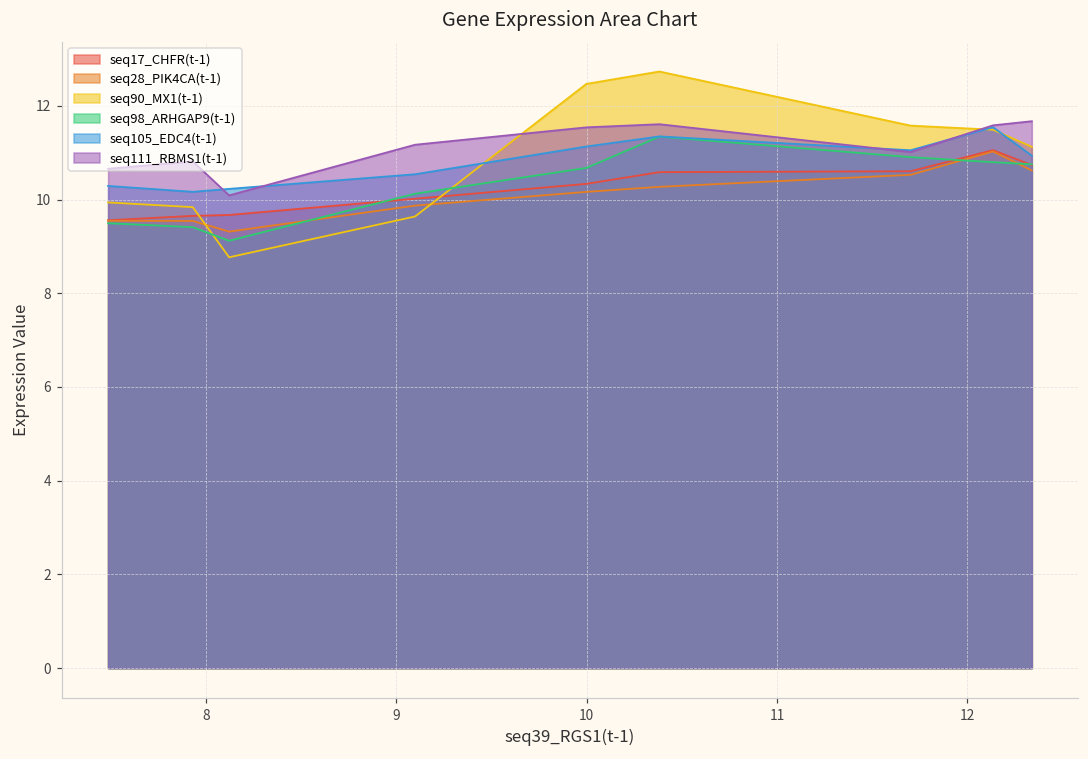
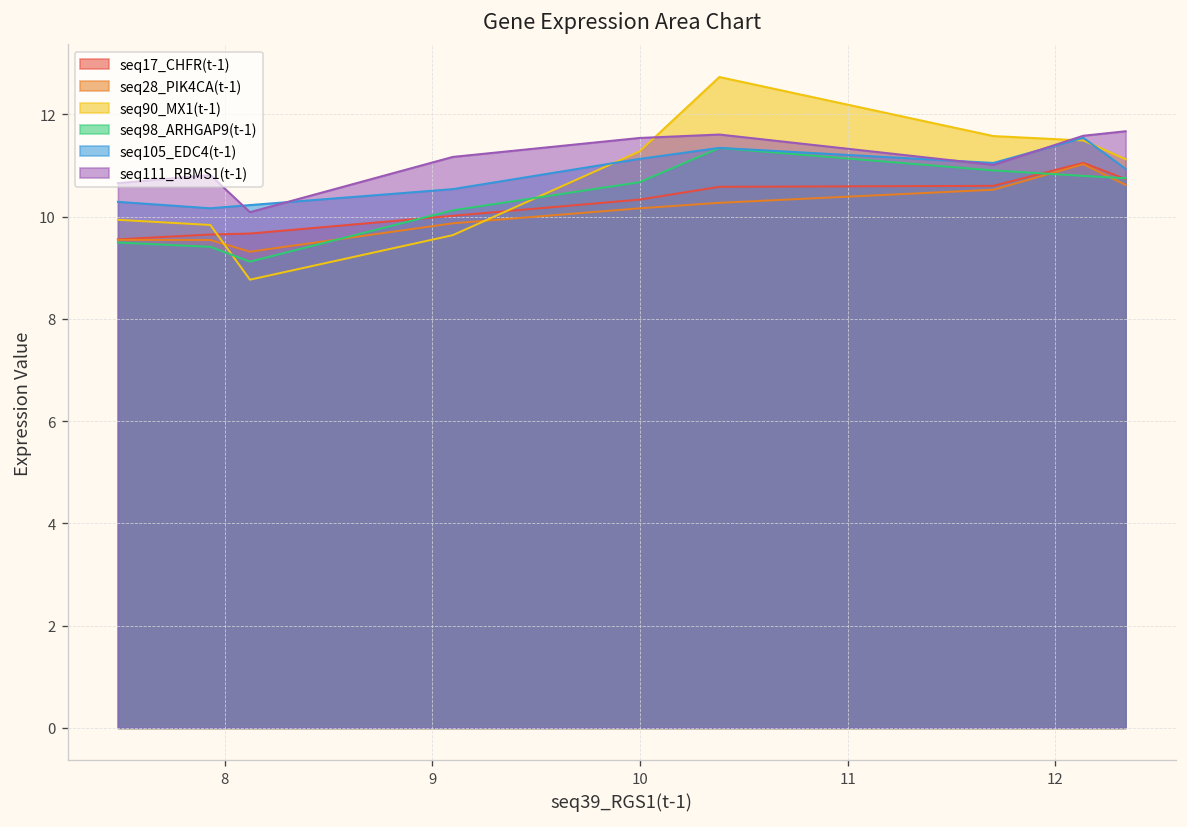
seq90_MX1(t-1), 10: 12.5 -> 11.3
